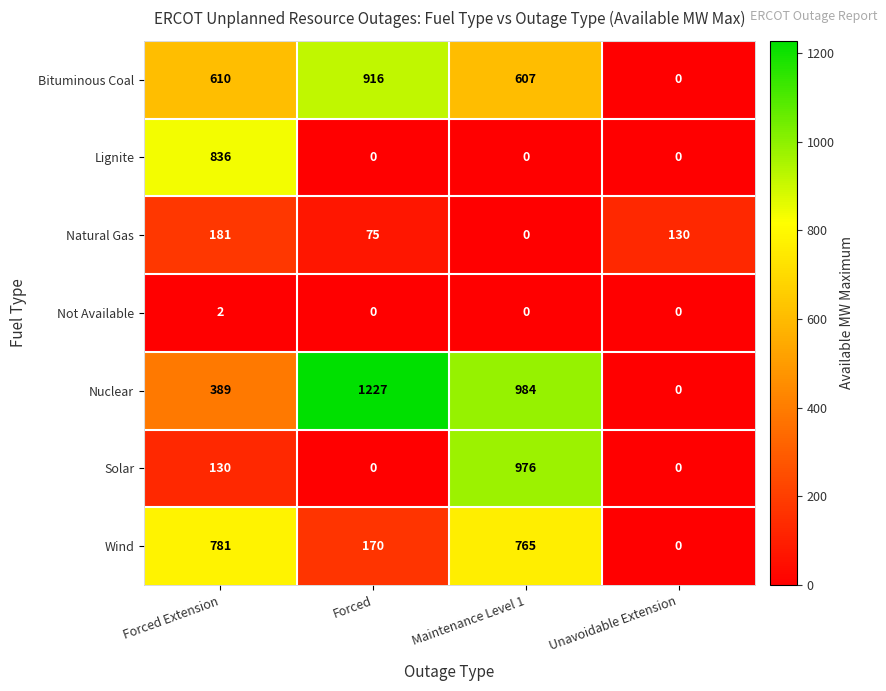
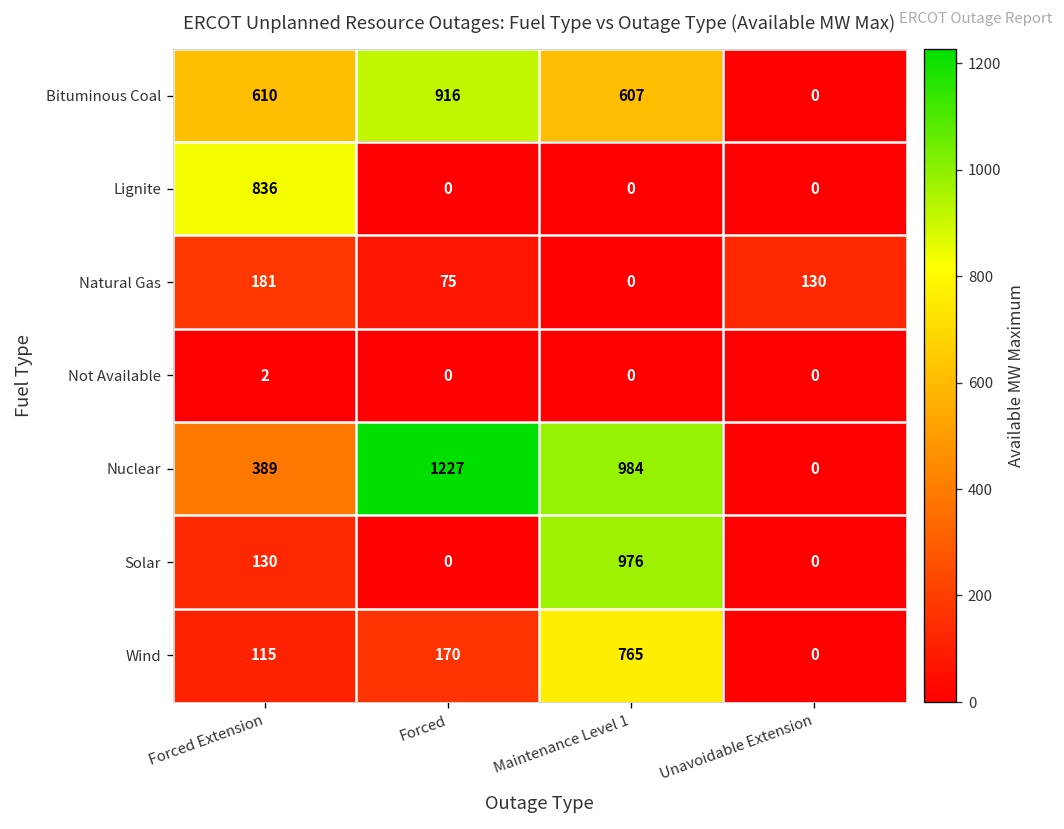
Wind, Forced Extension: 781 -> 115
